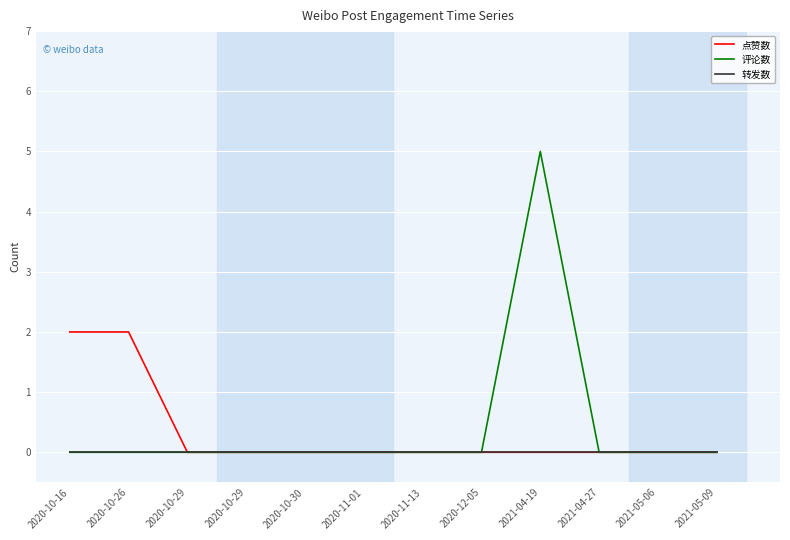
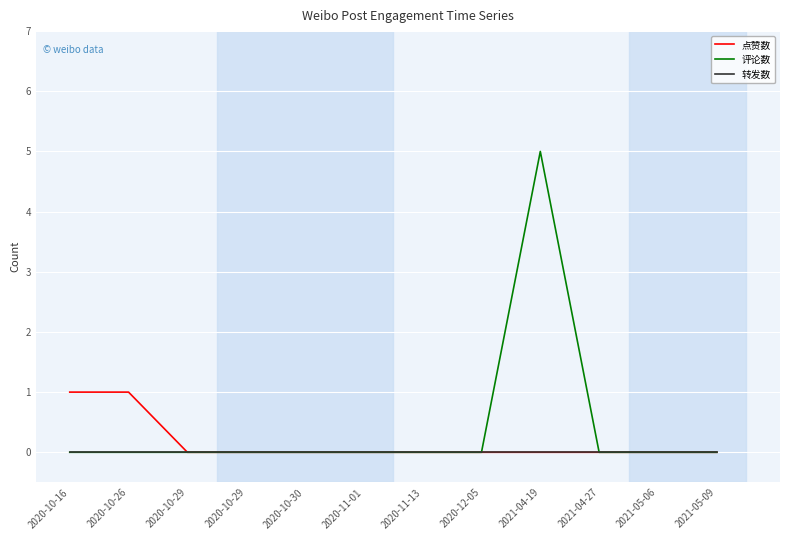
点赞数, 2020-10-16: 2 -> 1
点赞数, 2020-10-26: 2 -> 1
